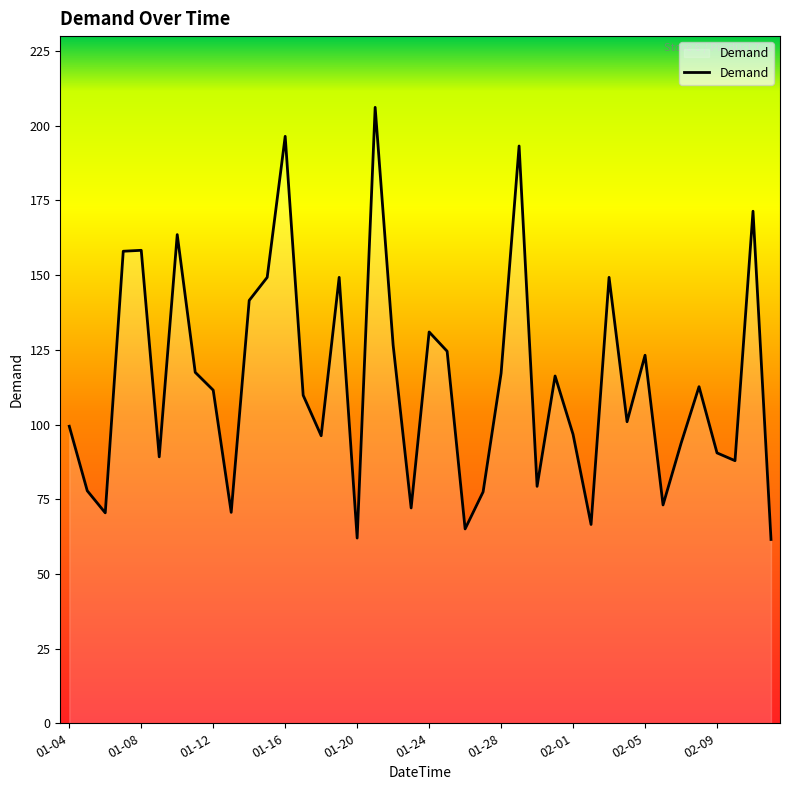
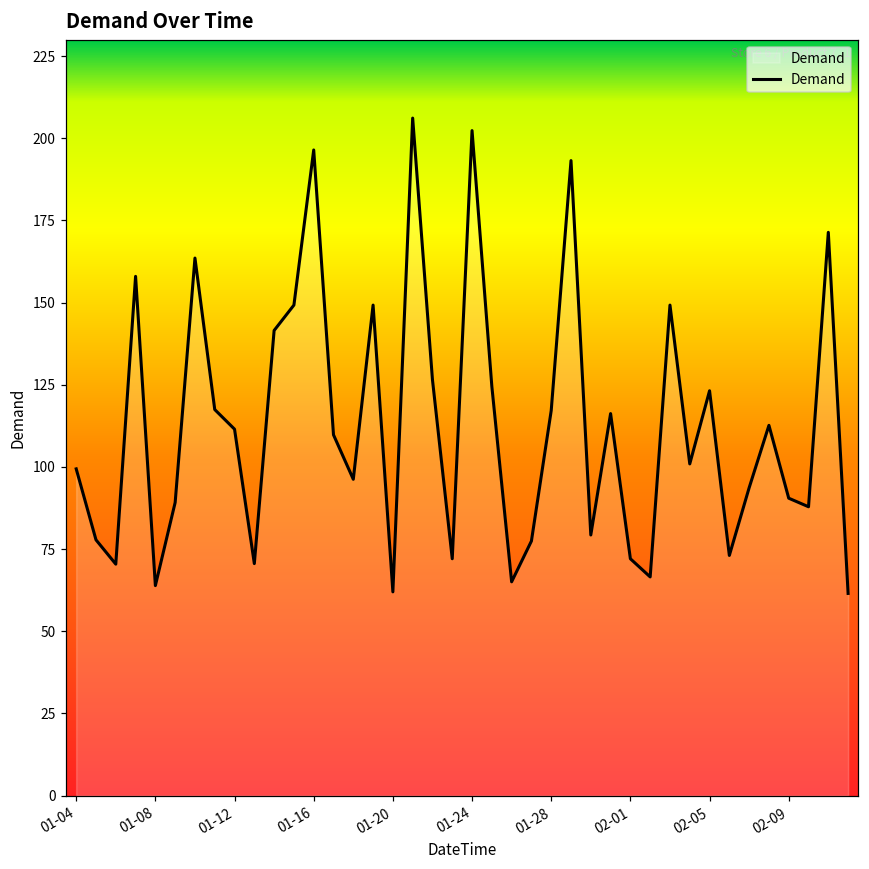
01-08: 158 -> 64
01-24: 131 -> 202
02-01: 97 -> 72
